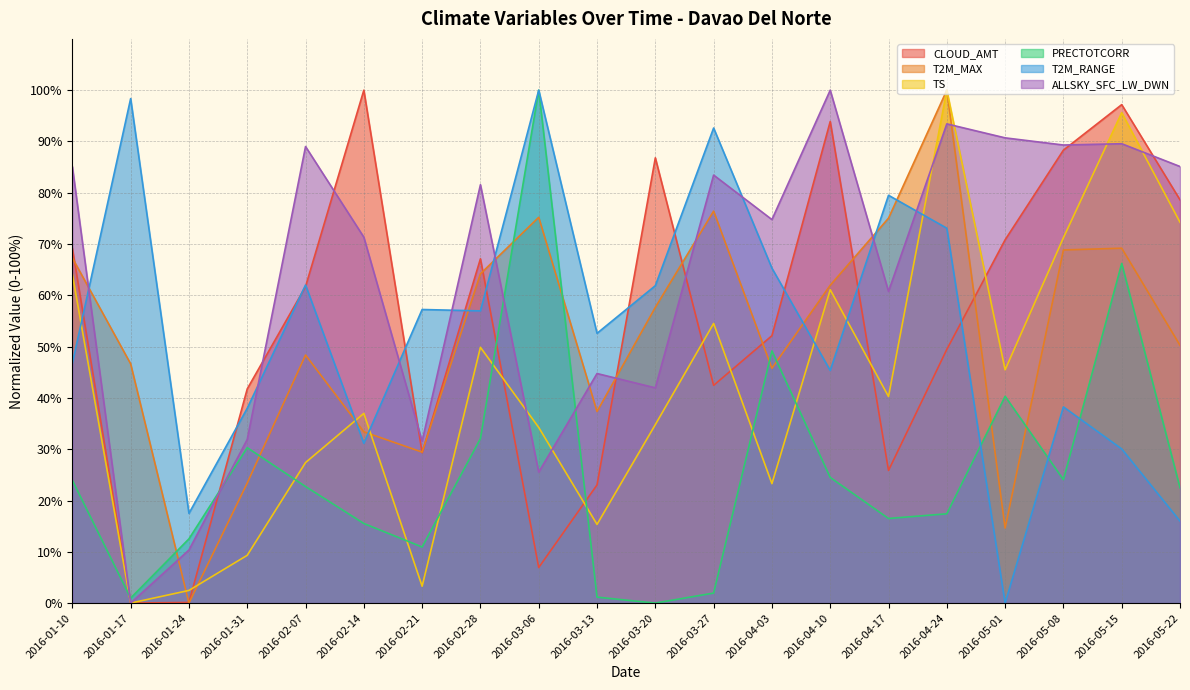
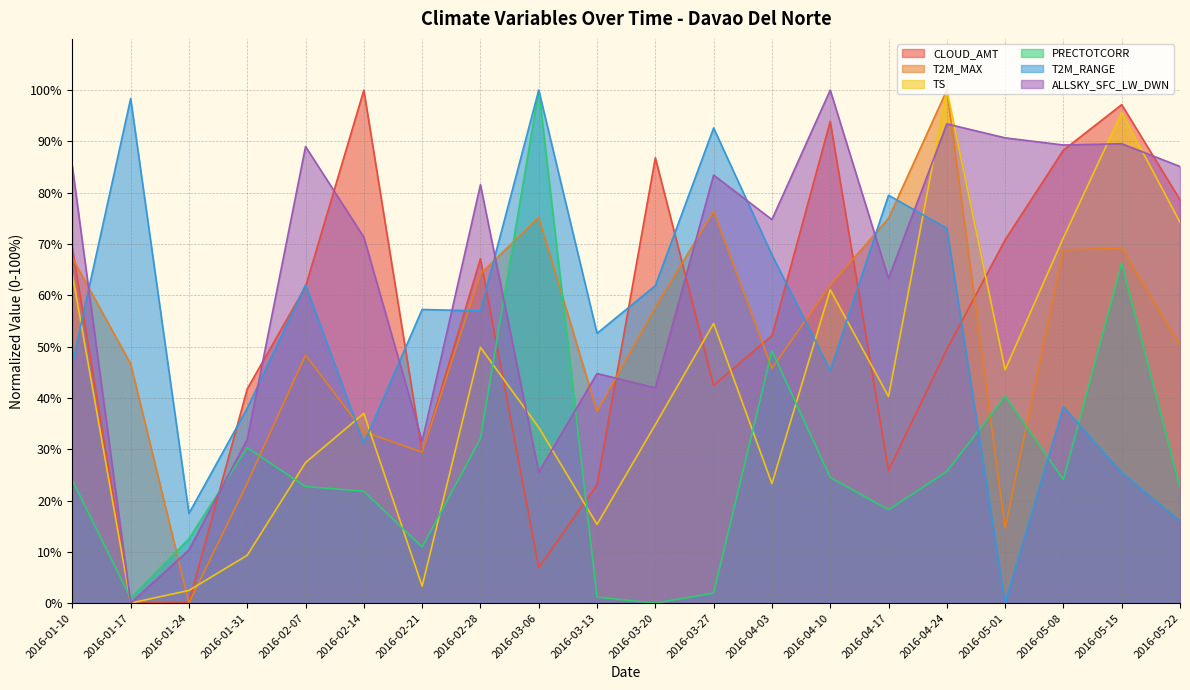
PRECTOTCORR, 2016-02-14: 16% -> 22%
T2M_RANGE, 2016-04-03: 65% -> 68%
PRECTOTCORR, 2016-04-17: 16% -> 18%
ALLSKY_SFC_LW_DWN, 2016-04-17: 61% -> 63%
PRECTOTCORR, 2016-04-24: 17% -> 26%
T2M_RANGE, 2016-05-15: 30% -> 25%
